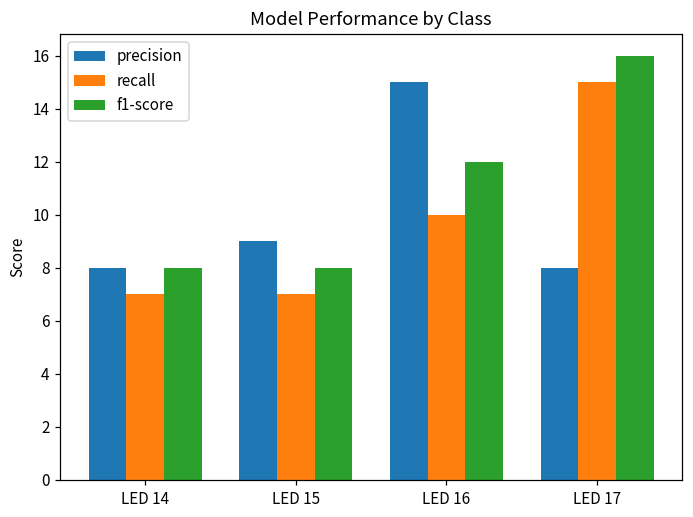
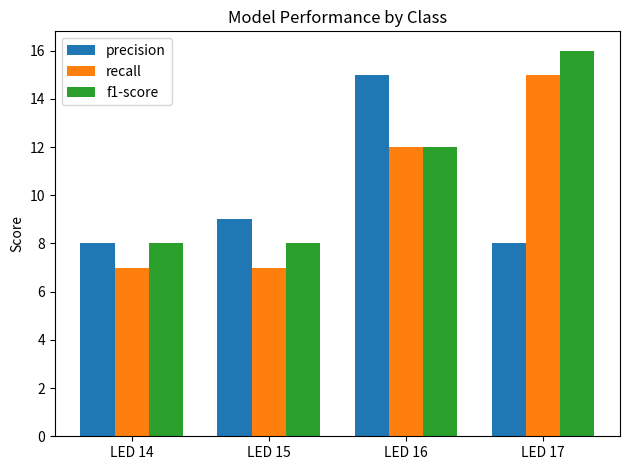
recall, LED 16: 10 -> 12
